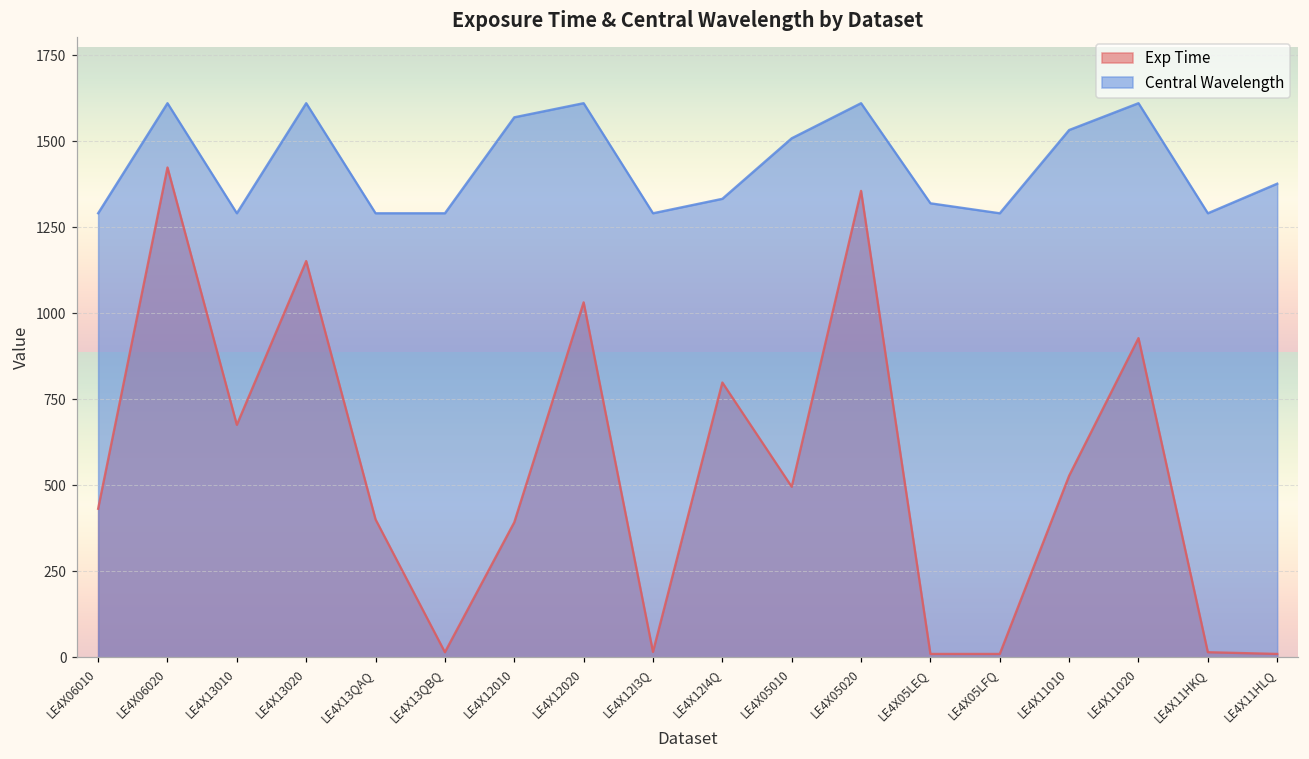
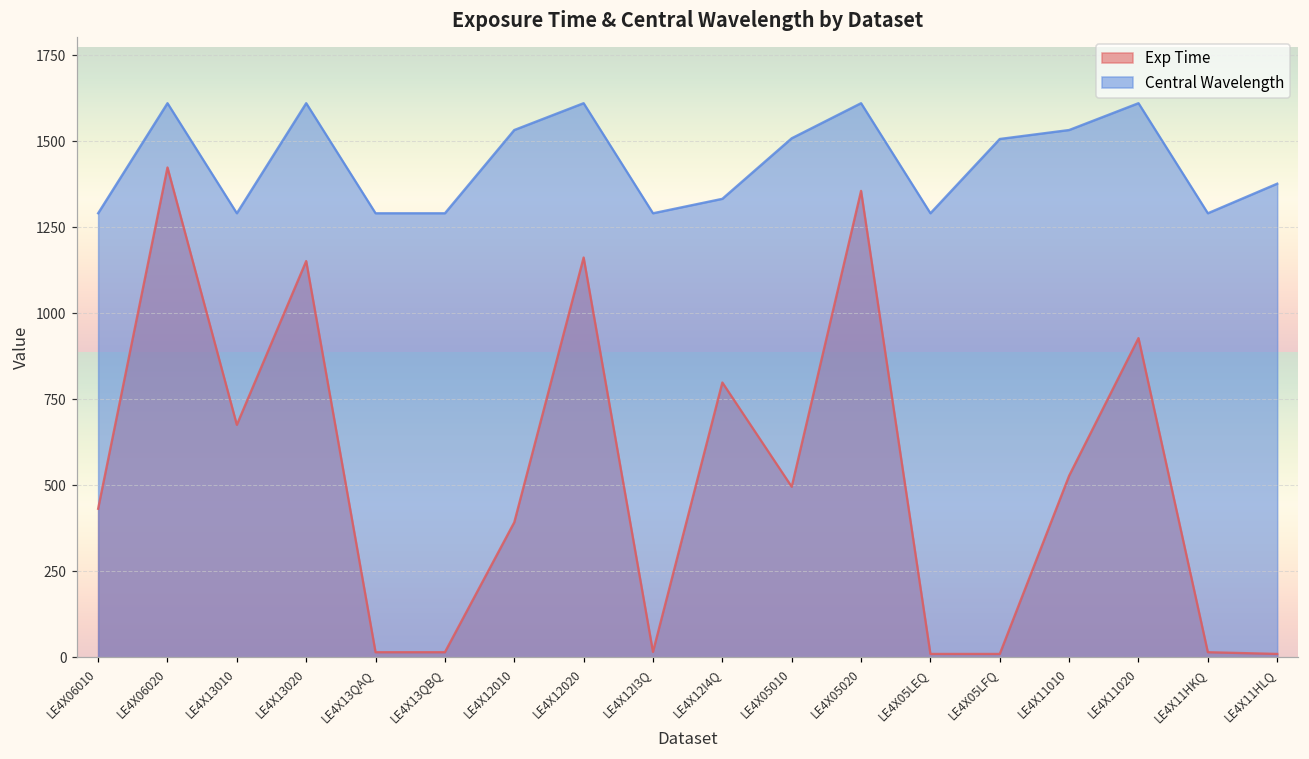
Exp Time, LE4X13QAQ: 400 -> 20
Central Wavelength, LE4X12010: 1570 -> 1530
Exp Time, LE4X12020: 1030 -> 1160
Central Wavelength, LE4X05LEQ: 1320 -> 1290
Central Wavelength, LE4X05LFQ: 1290 -> 1510
